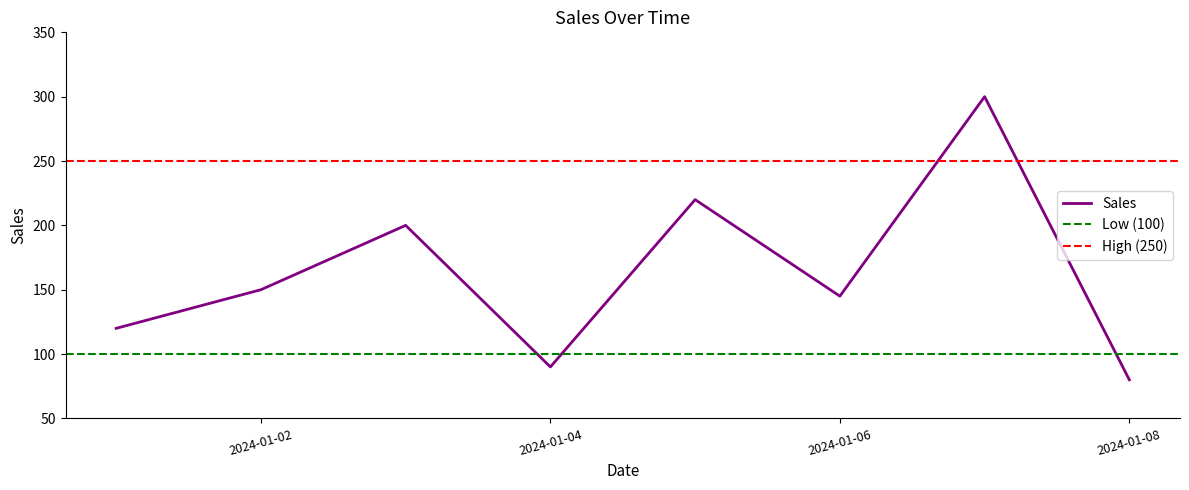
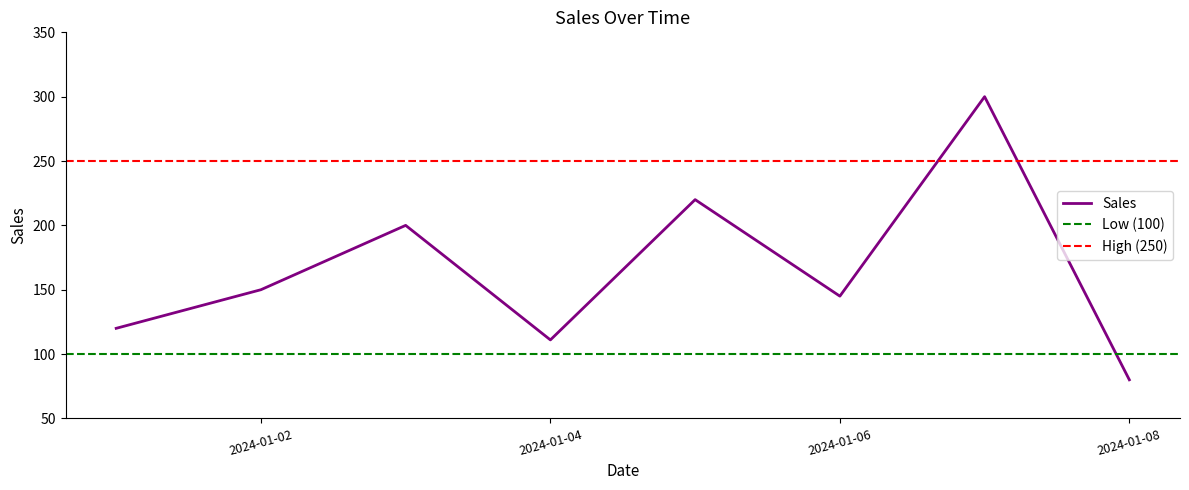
2024-01-04: 90 -> 111
